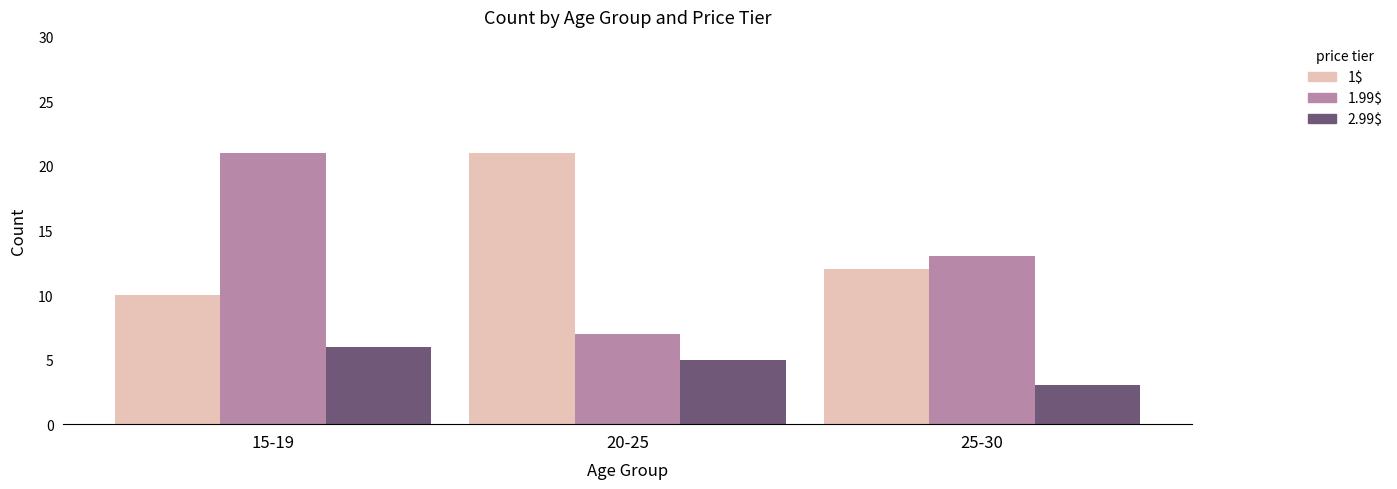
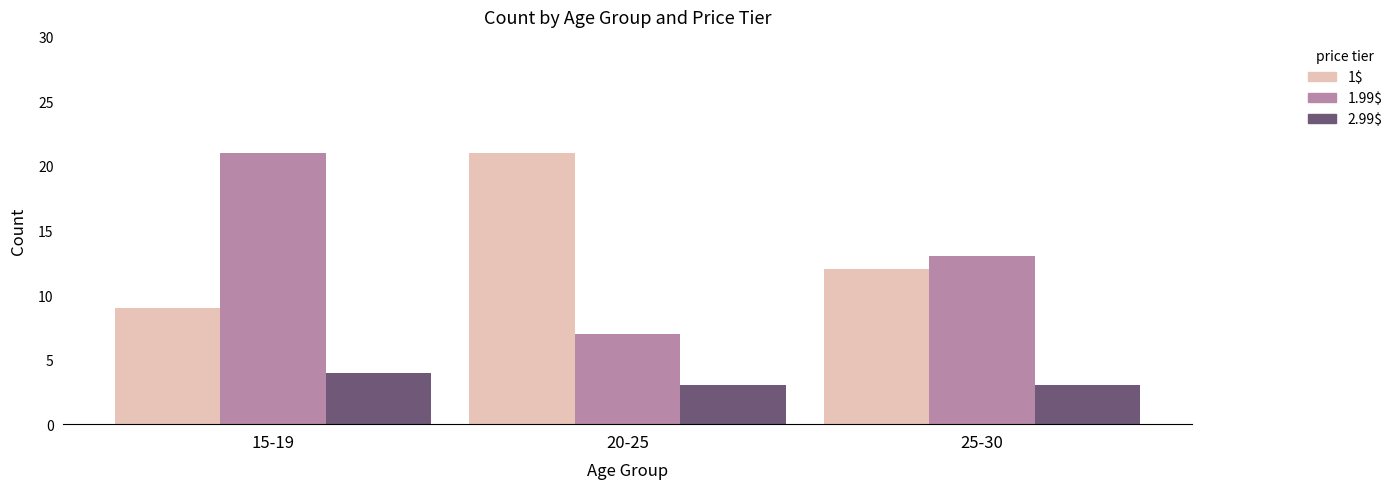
1$, 15-19: 10 -> 9
2.99$, 15-19: 6 -> 4
2.99$, 20-25: 5 -> 3
